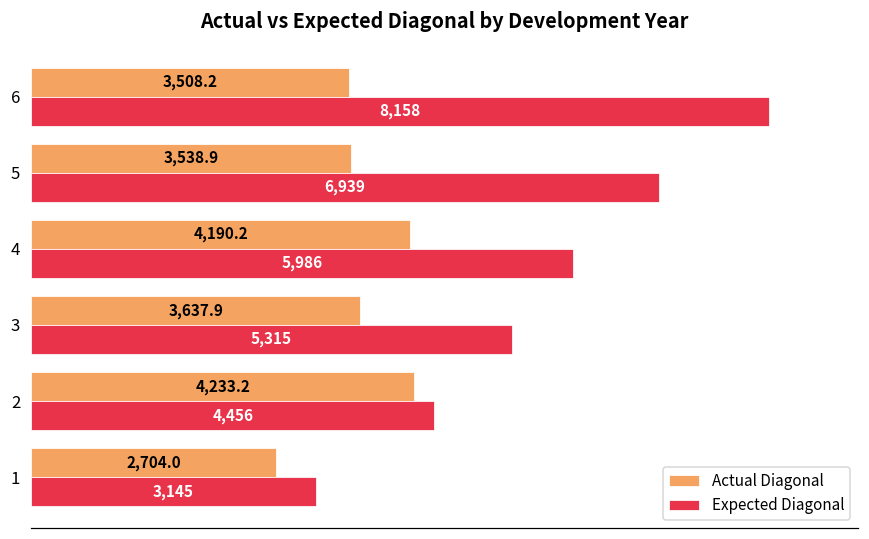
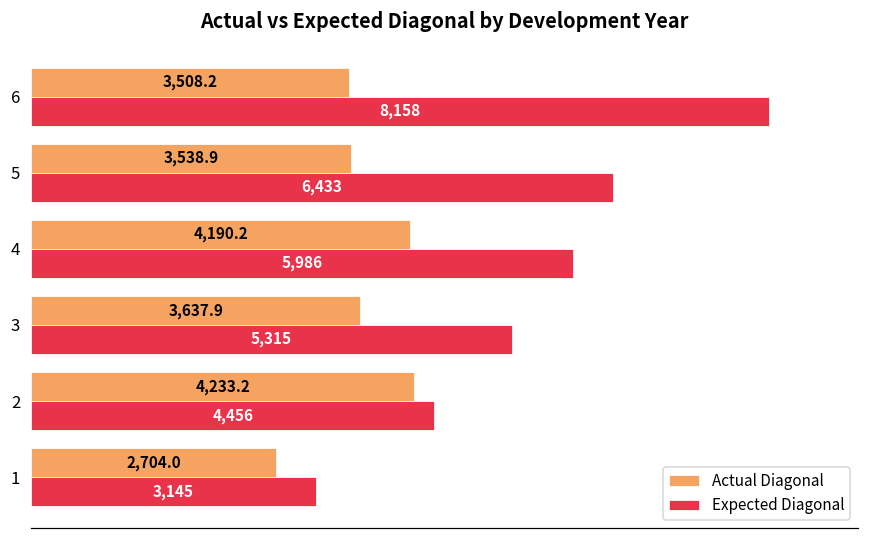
Expected Diagonal, 5: 6,939 -> 6,433
